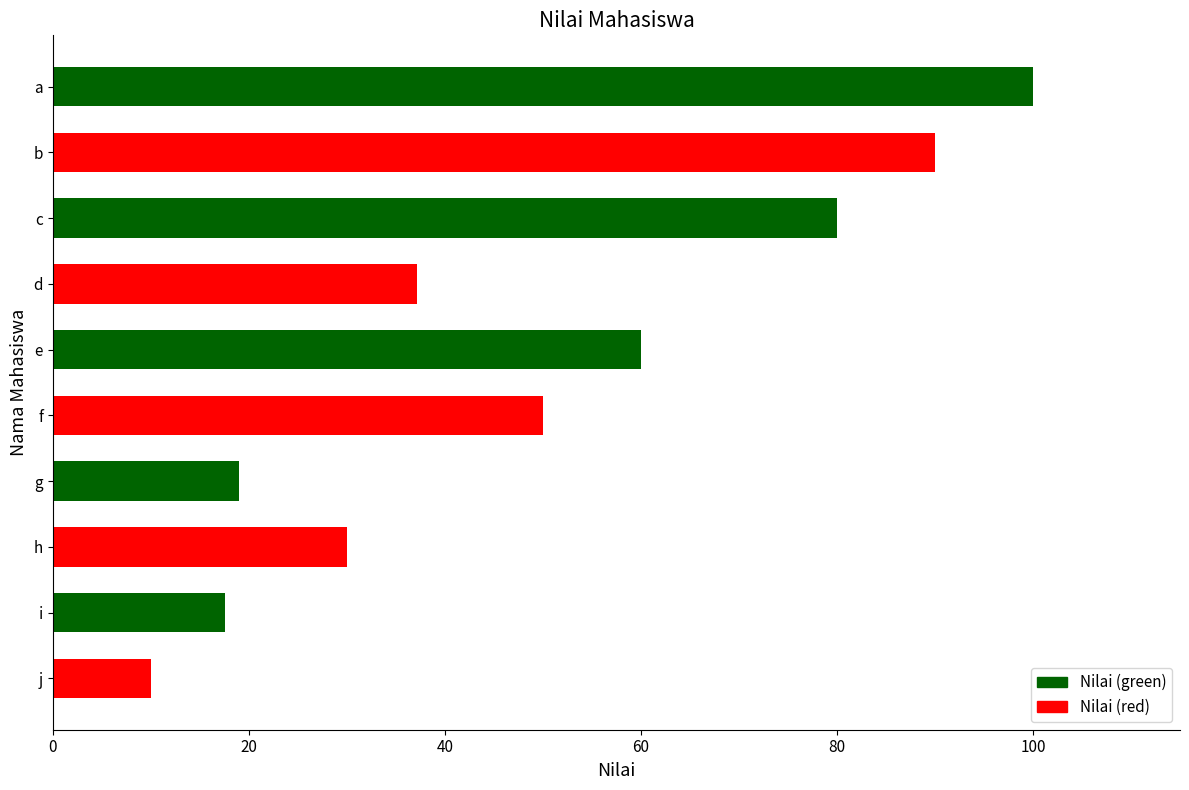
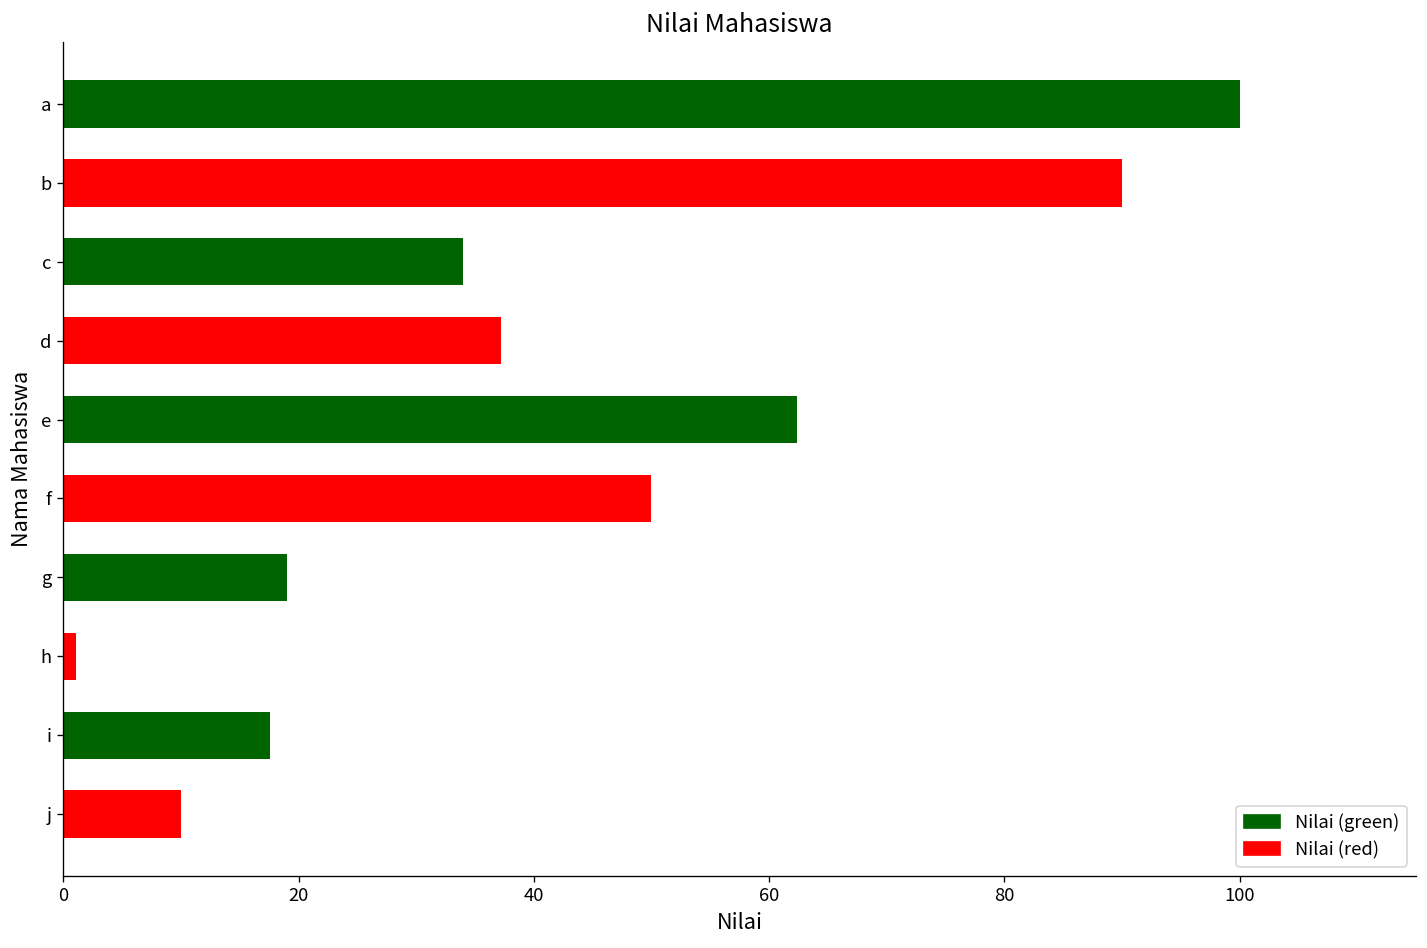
c: 80 -> 34
e: 60 -> 62
h: 30 -> 1
